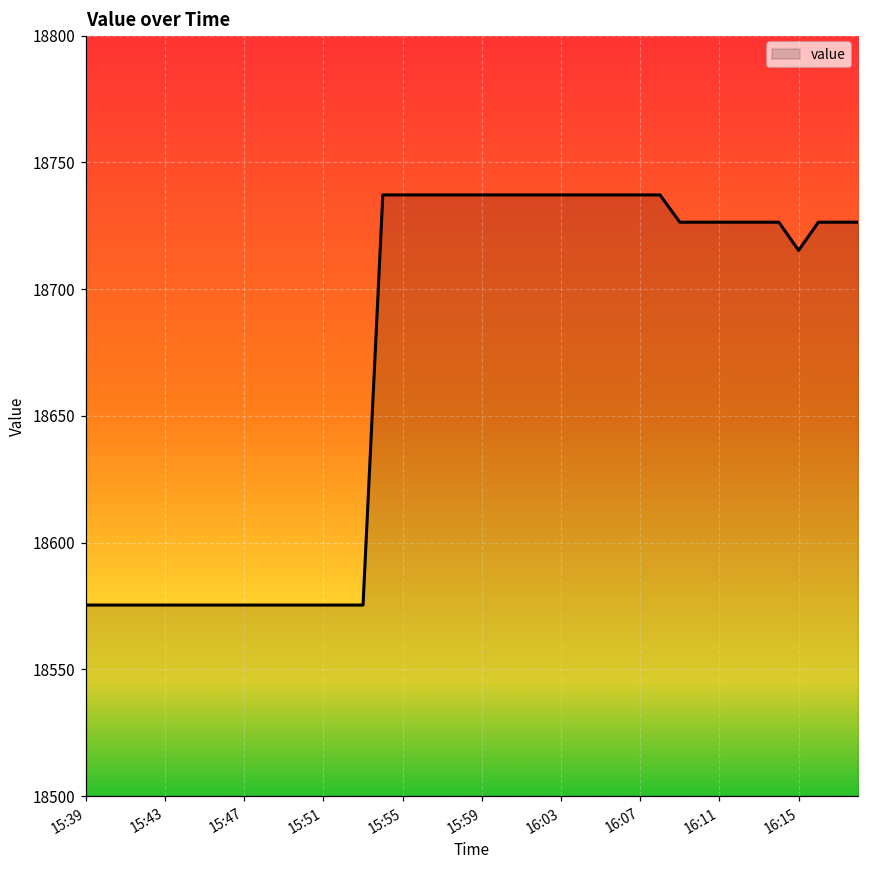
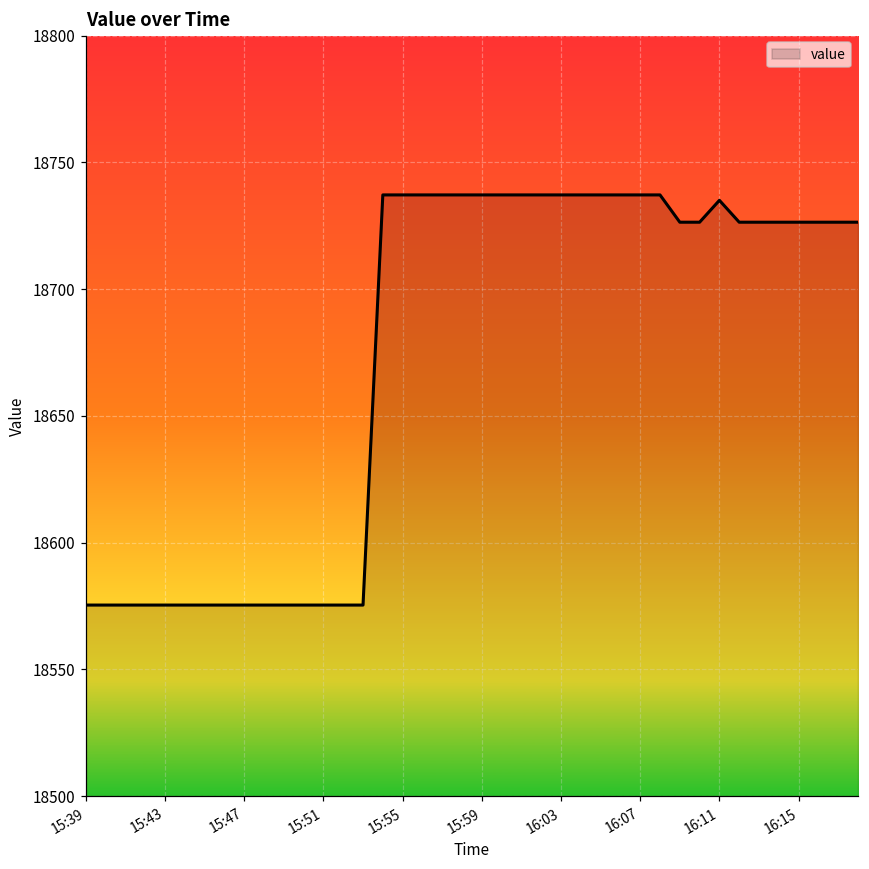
16:11: 18726 -> 18735
16:15: 18715 -> 18726
